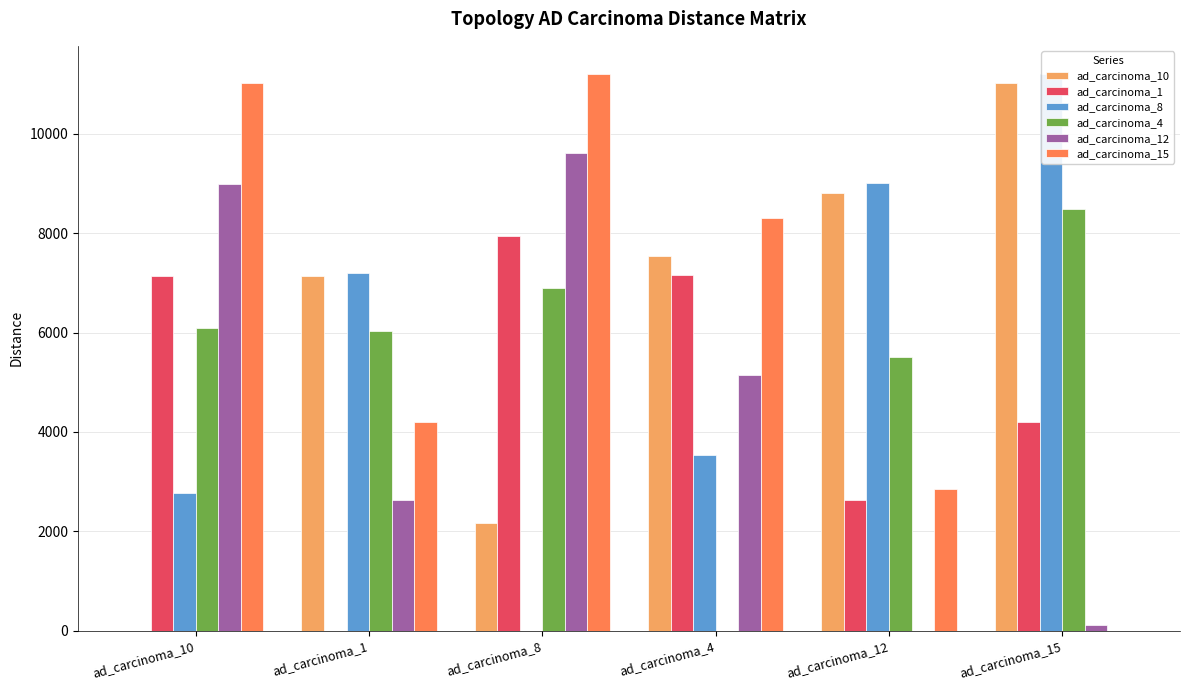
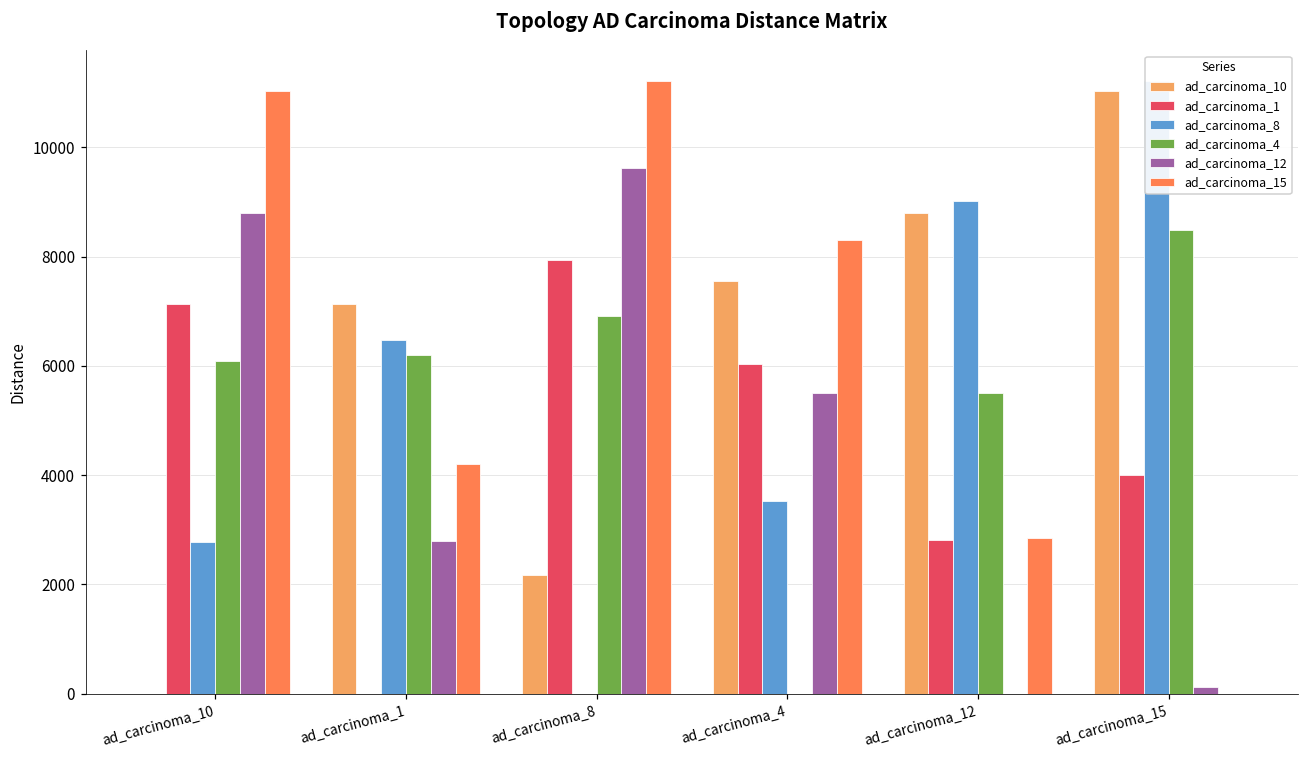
ad_carcinoma_12, ad_carcinoma_10: 9000 -> 8800
ad_carcinoma_8, ad_carcinoma_1: 7200 -> 6500
ad_carcinoma_4, ad_carcinoma_1: 6000 -> 6200
ad_carcinoma_12, ad_carcinoma_1: 2600 -> 2800
ad_carcinoma_1, ad_carcinoma_4: 7200 -> 6000
ad_carcinoma_12, ad_carcinoma_4: 5100 -> 5500
ad_carcinoma_1, ad_carcinoma_12: 2600 -> 2800
ad_carcinoma_1, ad_carcinoma_15: 4200 -> 4000
